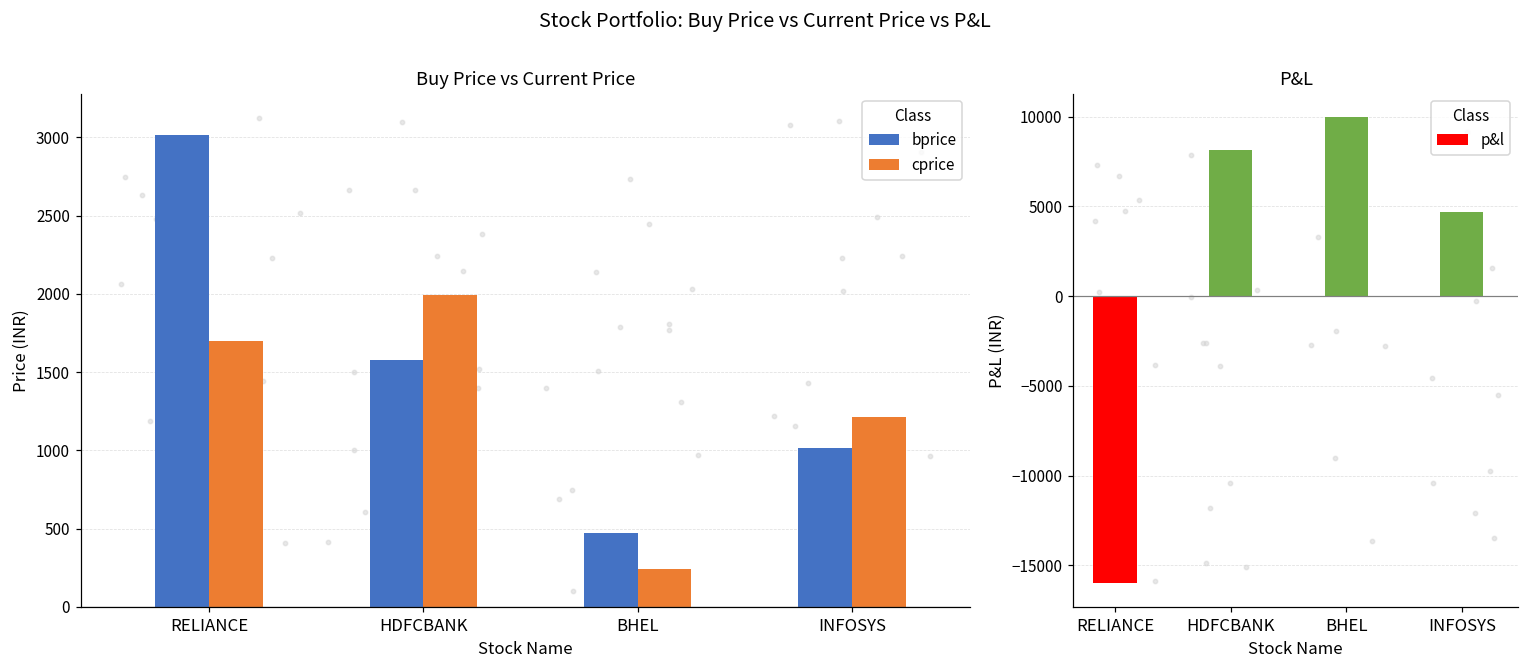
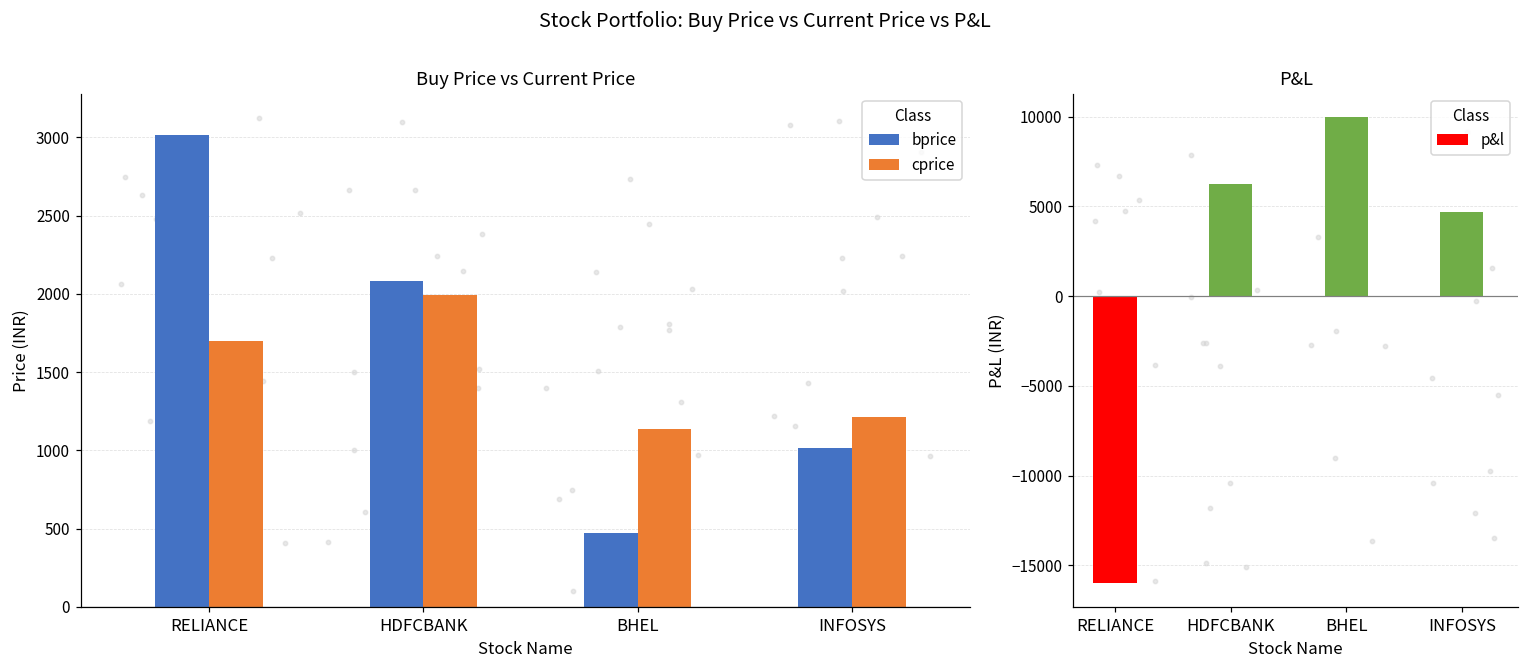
Buy Price vs Current Price, bprice, HDFCBANK: 1580 -> 2080
Buy Price vs Current Price, cprice, BHEL: 240 -> 1140
P&L, p&l, HDFCBANK: 8100 -> 6300
